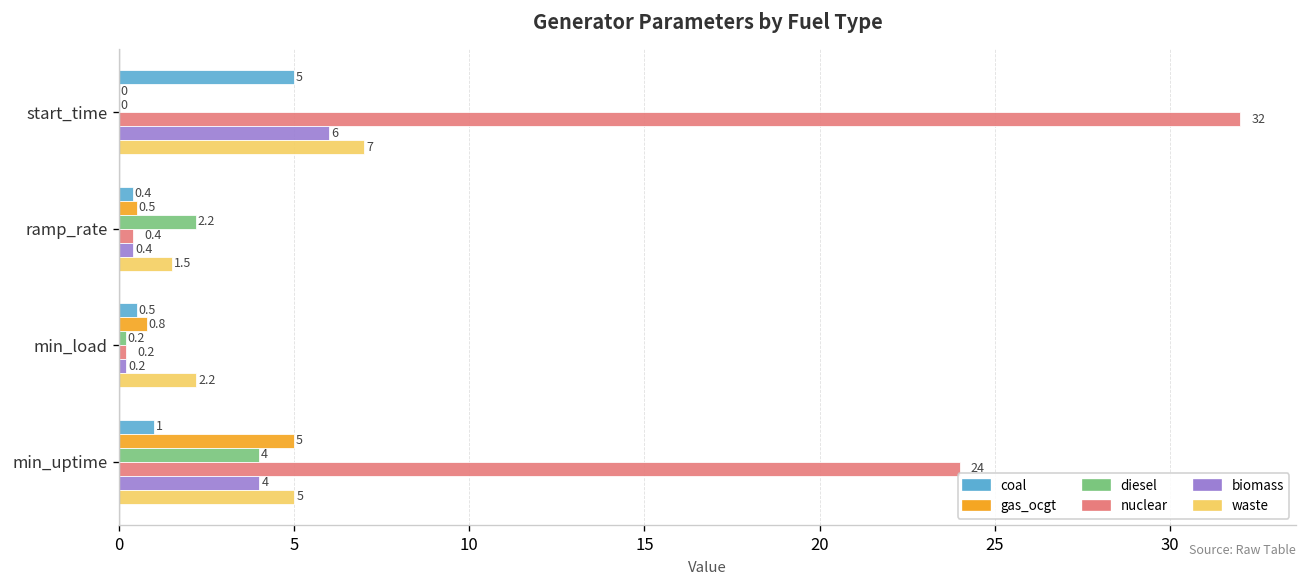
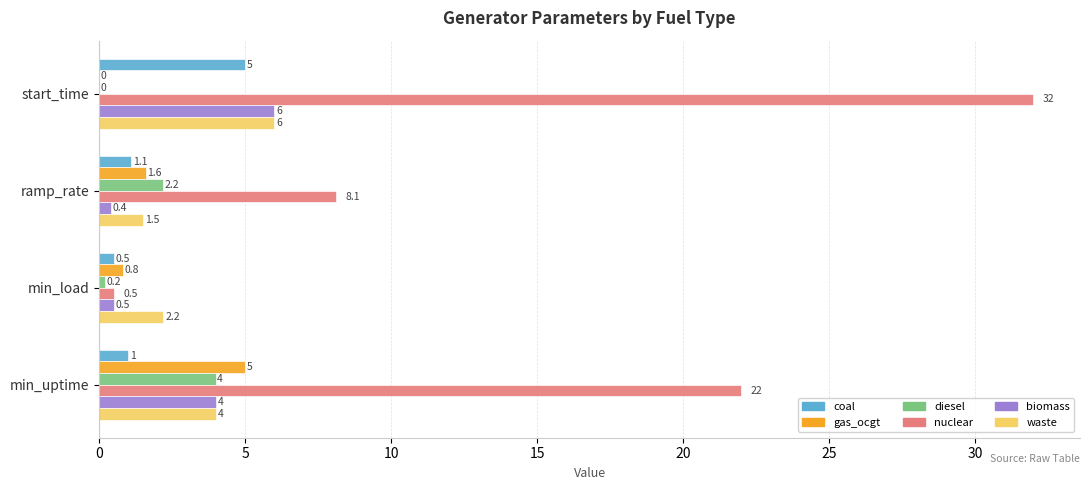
waste, start_time: 7 -> 6
coal, ramp_rate: 0.4 -> 1.1
gas_ocgt, ramp_rate: 0.5 -> 1.6
nuclear, ramp_rate: 0.4 -> 8.1
nuclear, min_load: 0.2 -> 0.5
biomass, min_load: 0.2 -> 0.5
nuclear, min_uptime: 24 -> 22
waste, min_uptime: 5 -> 4
